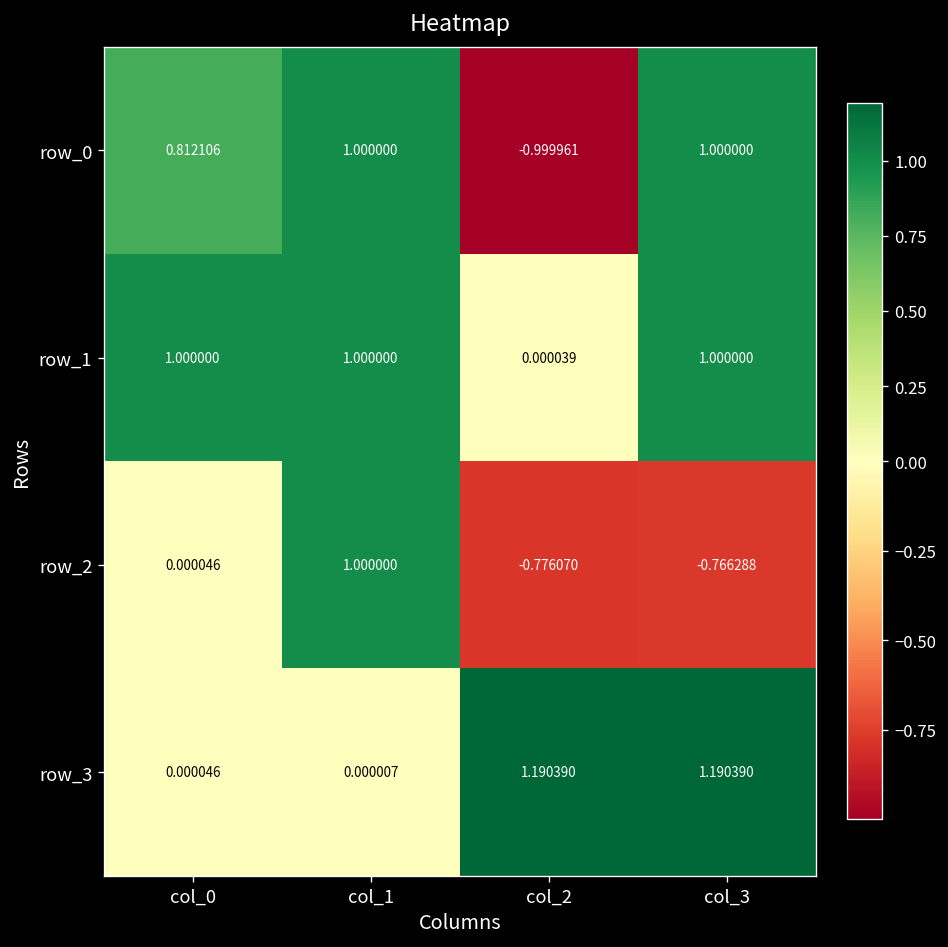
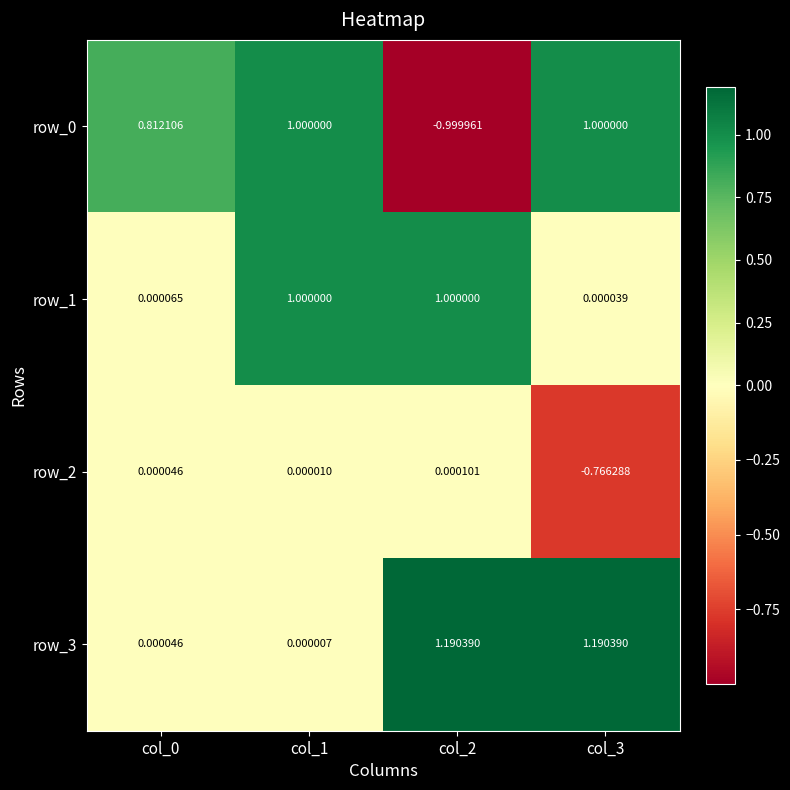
row_1, col_0: 1.000000 -> 0.000065
row_1, col_2: 0.000039 -> 1.000000
row_1, col_3: 1.000000 -> 0.000039
row_2, col_1: 1.000000 -> 0.000010
row_2, col_2: -0.776070 -> 0.000101
